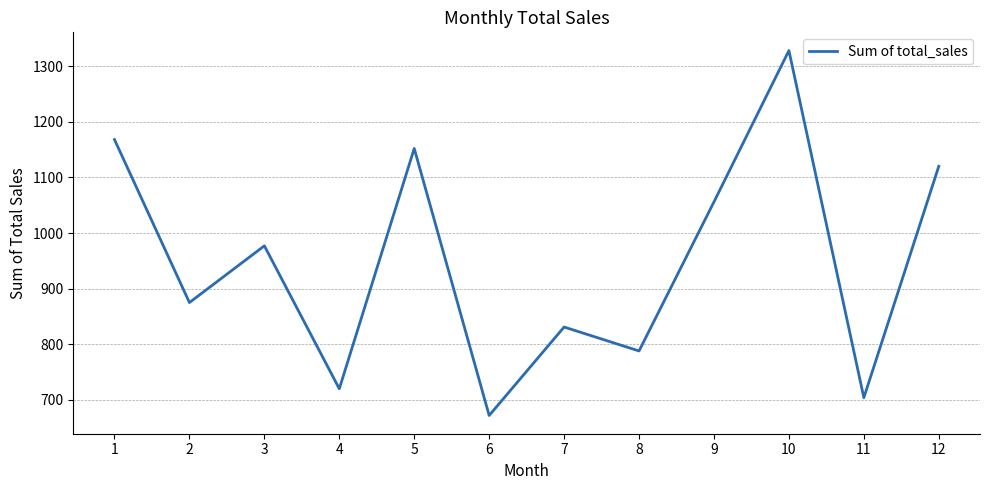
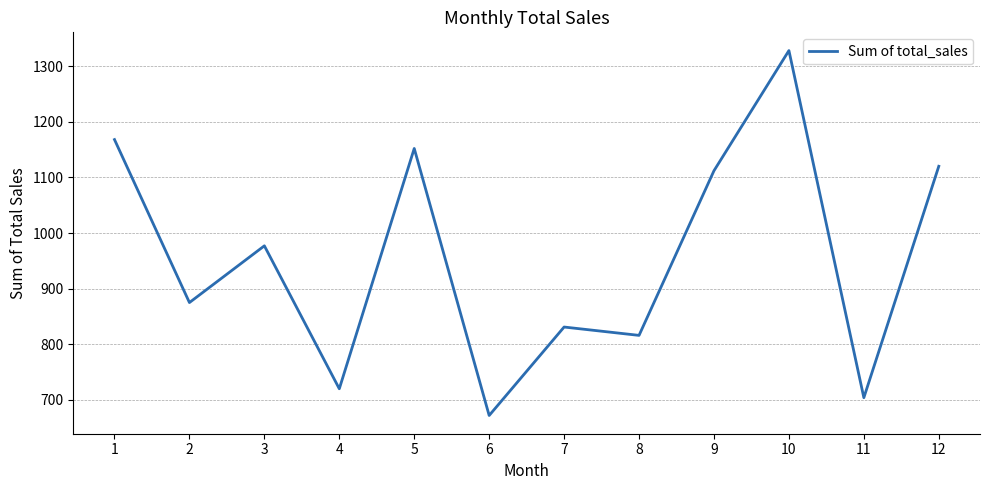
8: 790 -> 820
9: 1060 -> 1110
